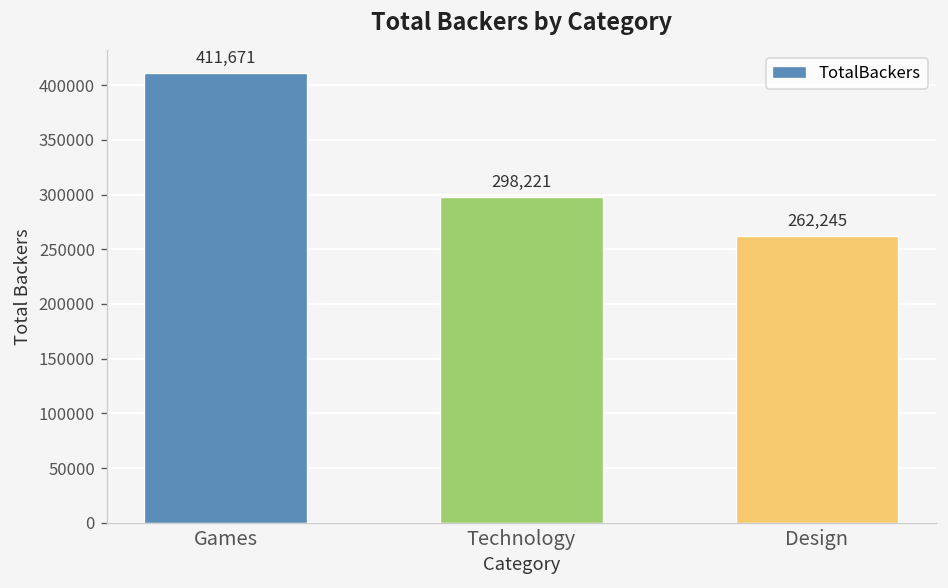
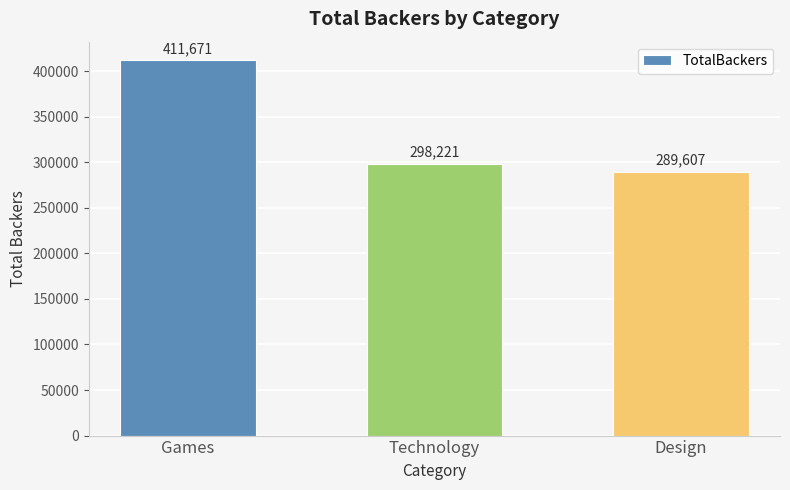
Design: 262,245 -> 289,607
